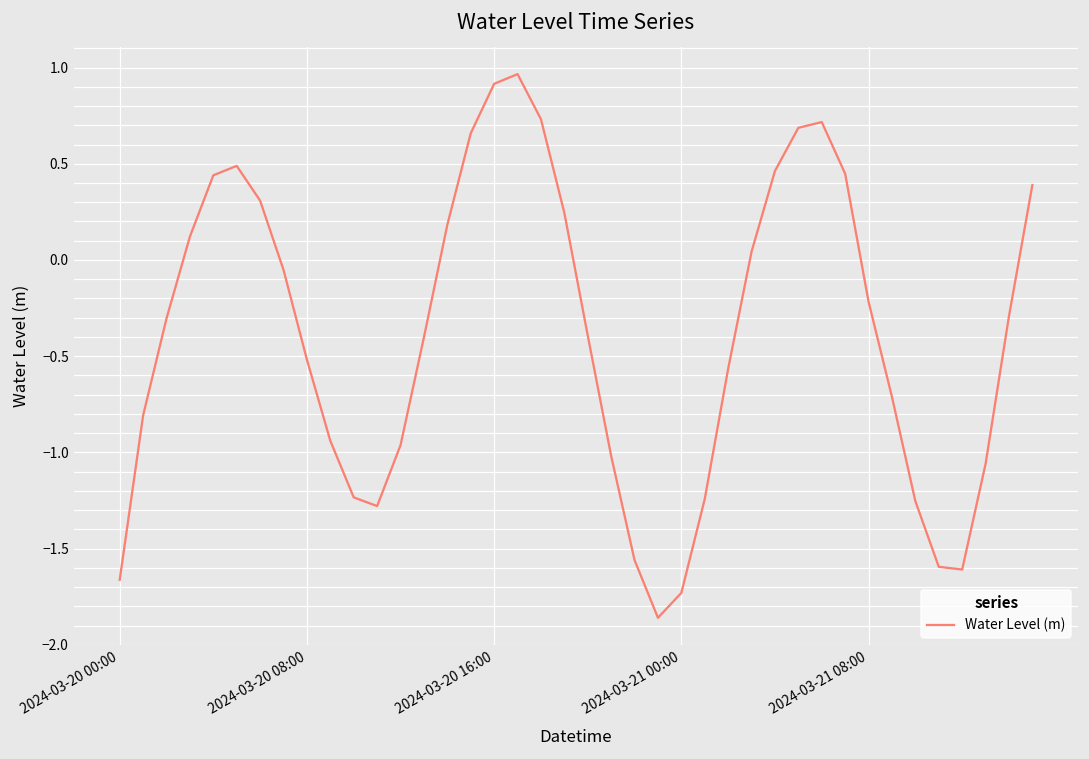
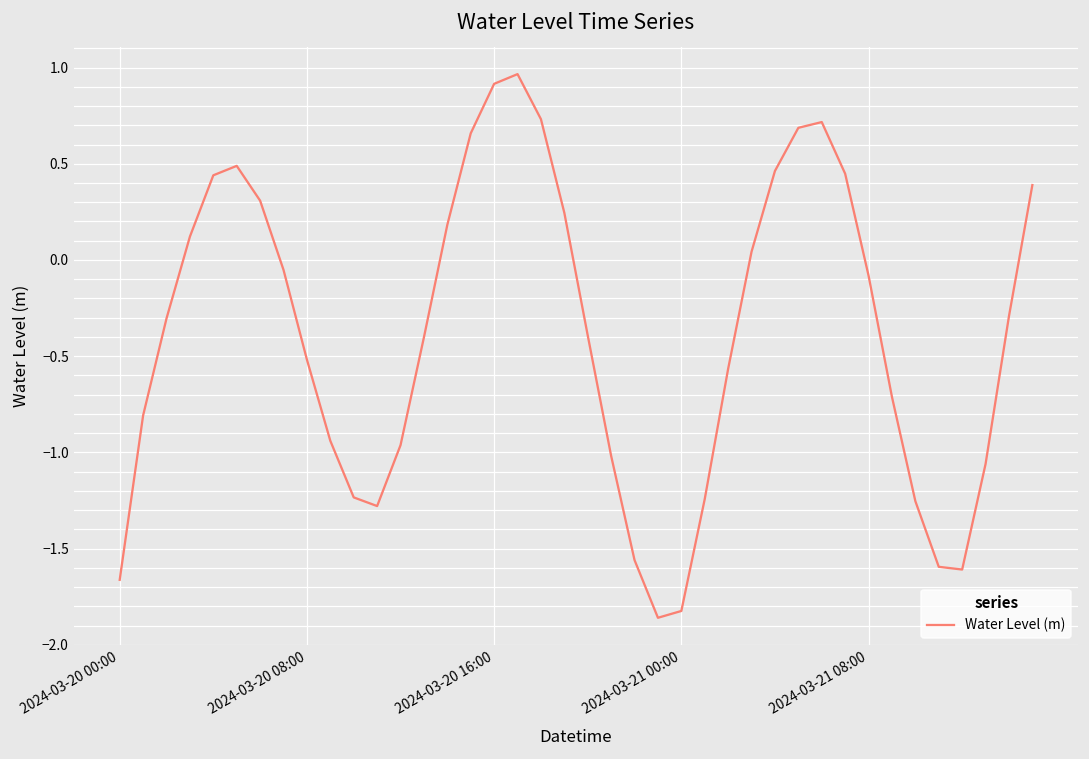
2024-03-21 00:00: -1.73 -> -1.82
2024-03-21 08:00: -0.22 -> -0.08
